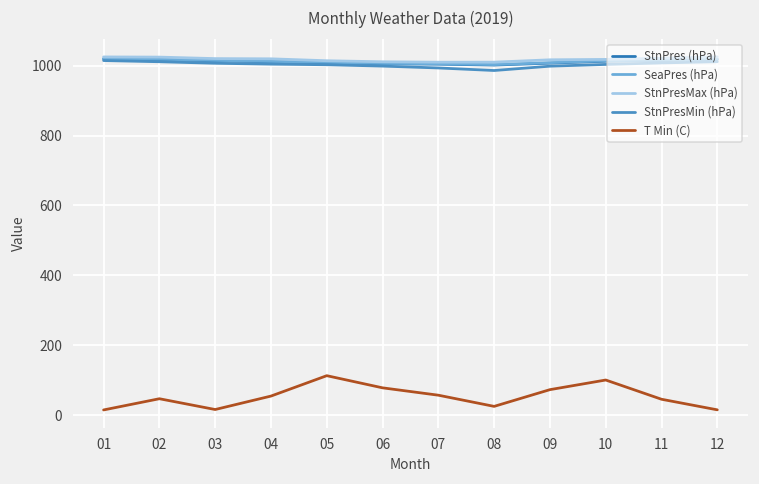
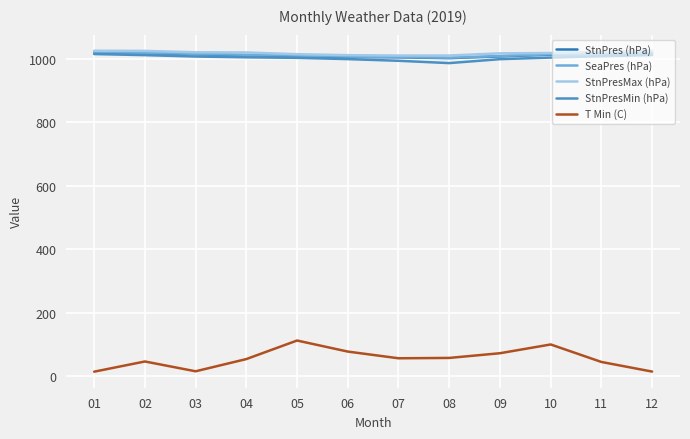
T Min (C), 08: 20 -> 60
